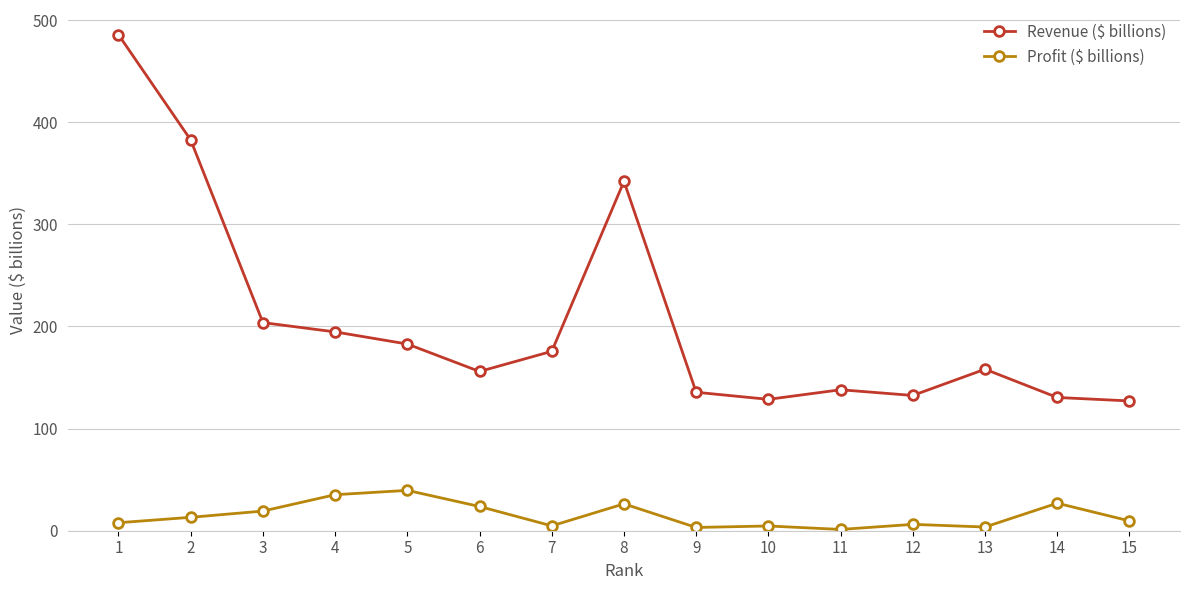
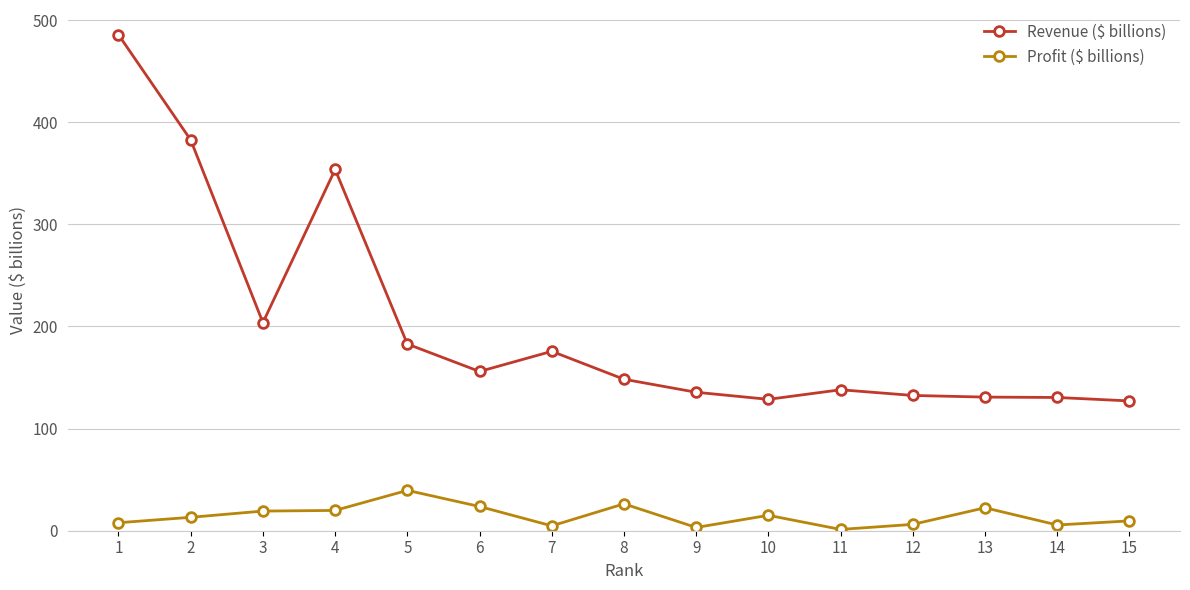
Revenue ($ billions), 4: 195 -> 354
Profit ($ billions), 4: 35 -> 20
Revenue ($ billions), 8: 342 -> 148
Profit ($ billions), 10: 5 -> 15
Revenue ($ billions), 13: 158 -> 131
Profit ($ billions), 13: 4 -> 22
Profit ($ billions), 14: 27 -> 6
